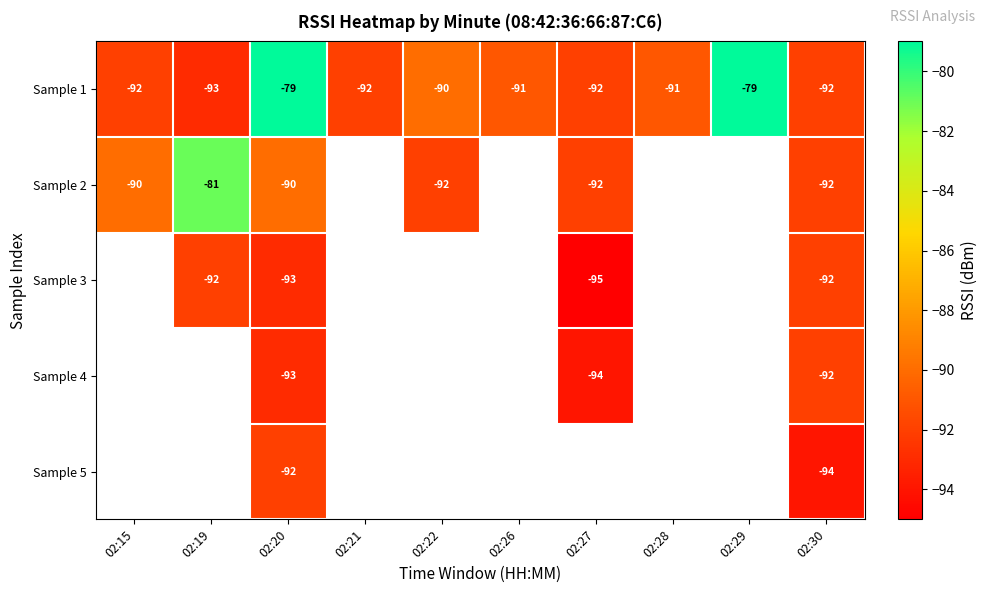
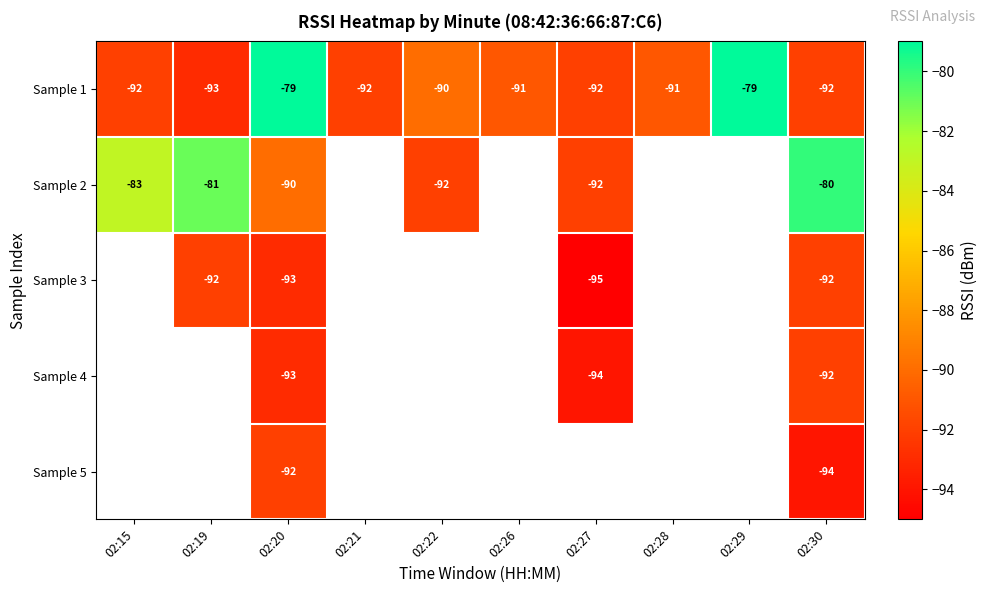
Sample 2, 02:15: -90 -> -83
Sample 2, 02:30: -92 -> -80
